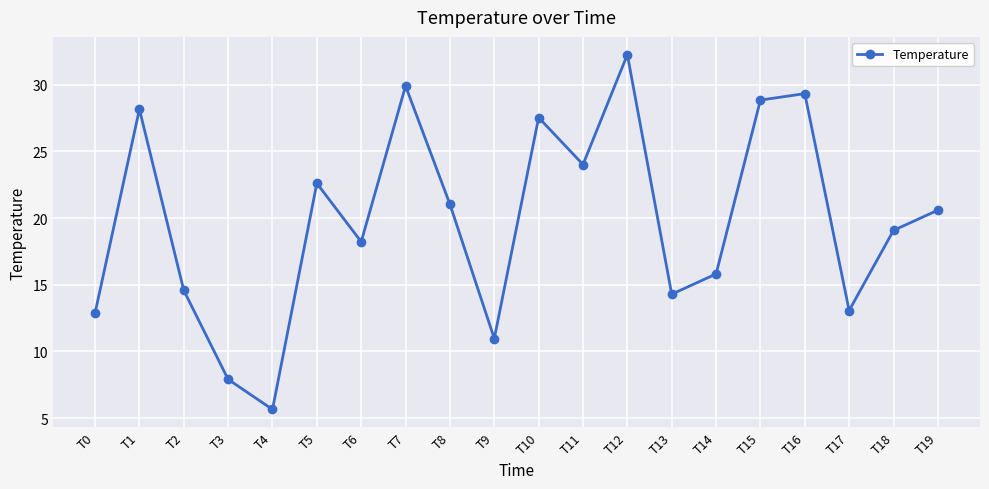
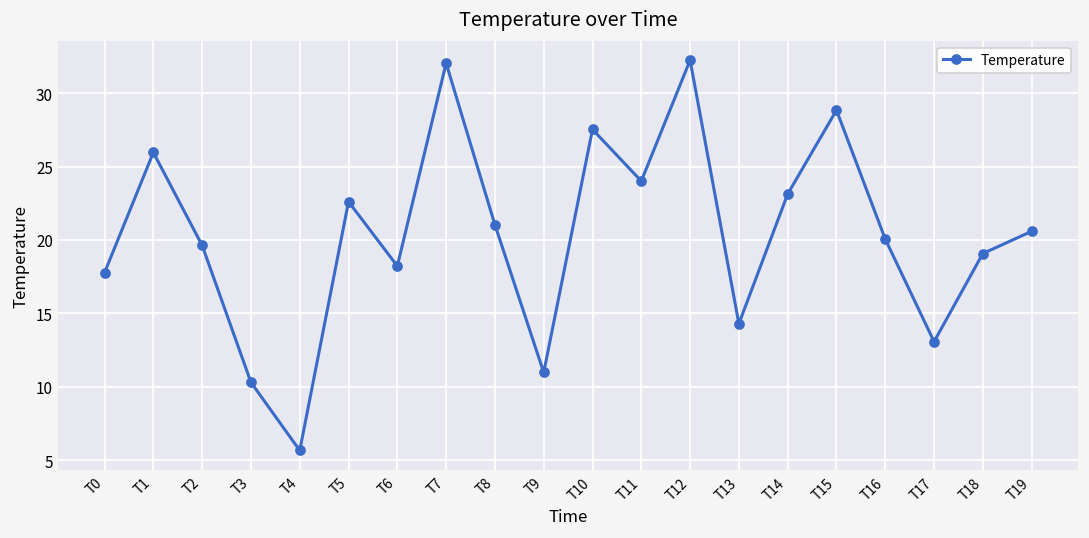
T0: 12.9 -> 17.8
T1: 28.2 -> 26.0
T2: 14.6 -> 19.6
T3: 7.9 -> 10.3
T7: 29.9 -> 32.0
T14: 15.8 -> 23.1
T16: 29.3 -> 20.1
